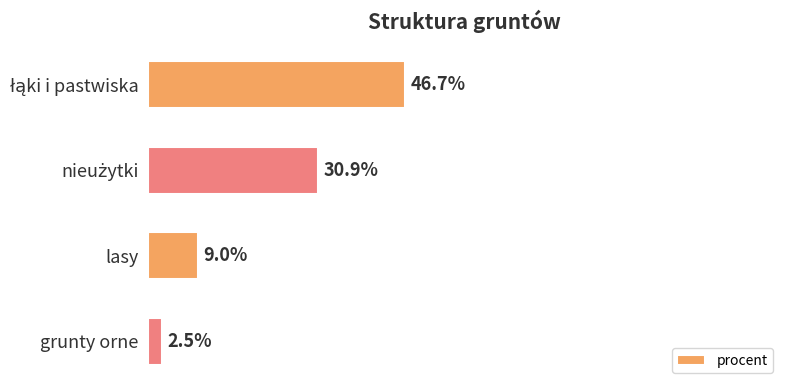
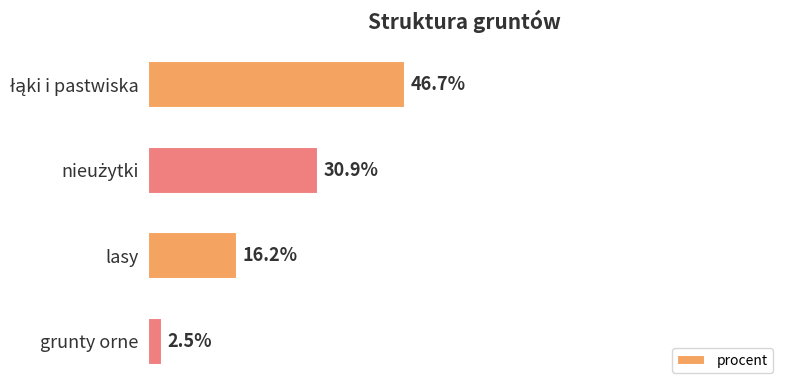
lasy: 9.0% -> 16.2%
